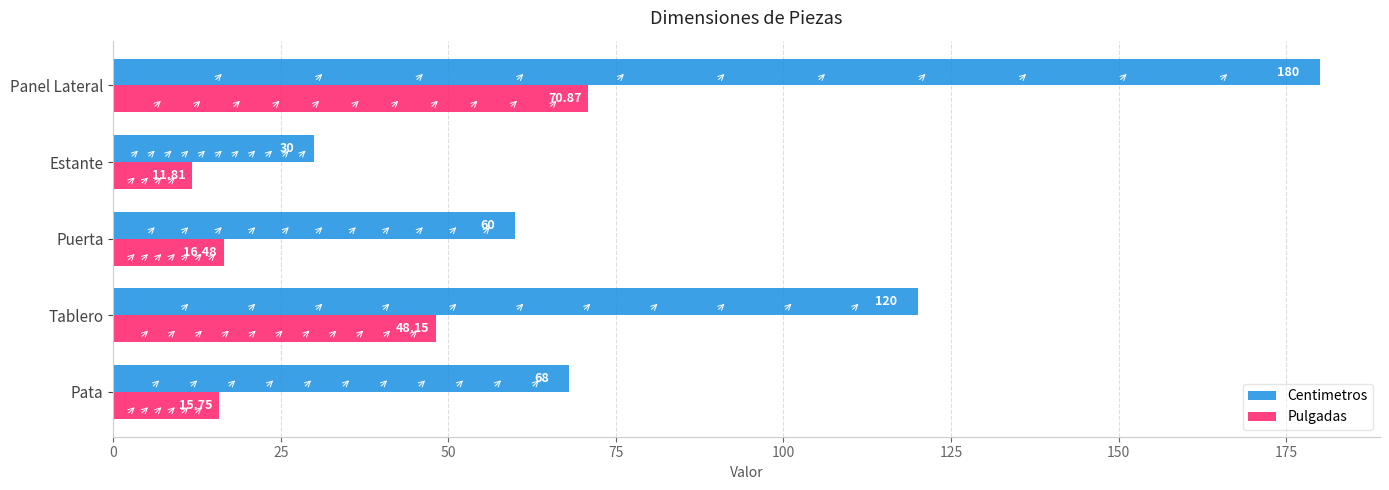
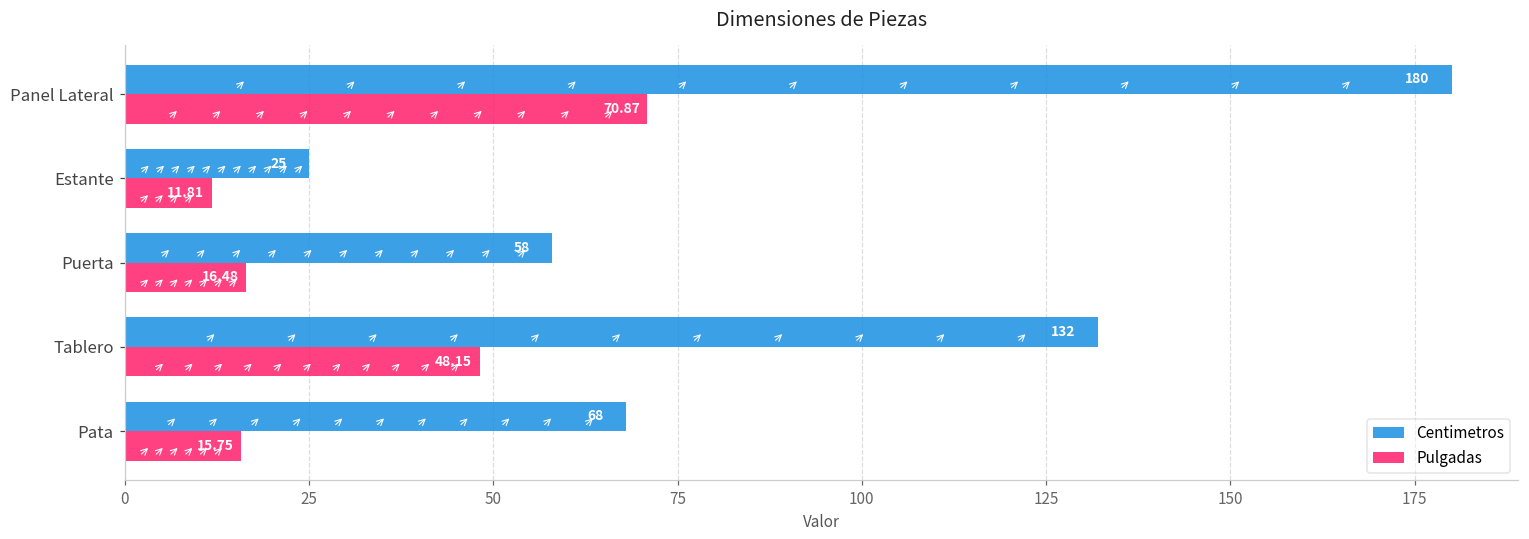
Centimetros, Estante: 30 -> 25
Centimetros, Puerta: 60 -> 58
Centimetros, Tablero: 120 -> 132
